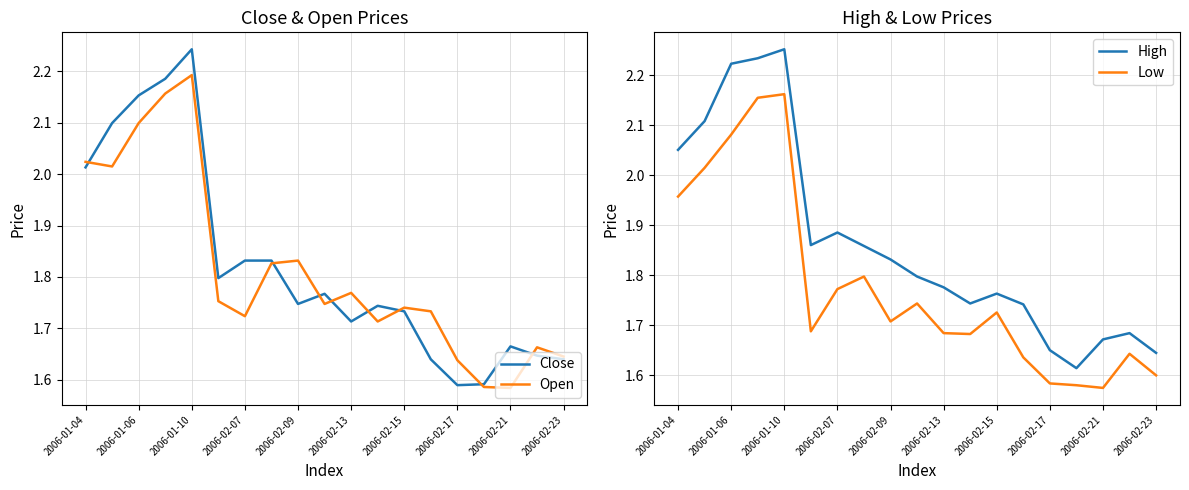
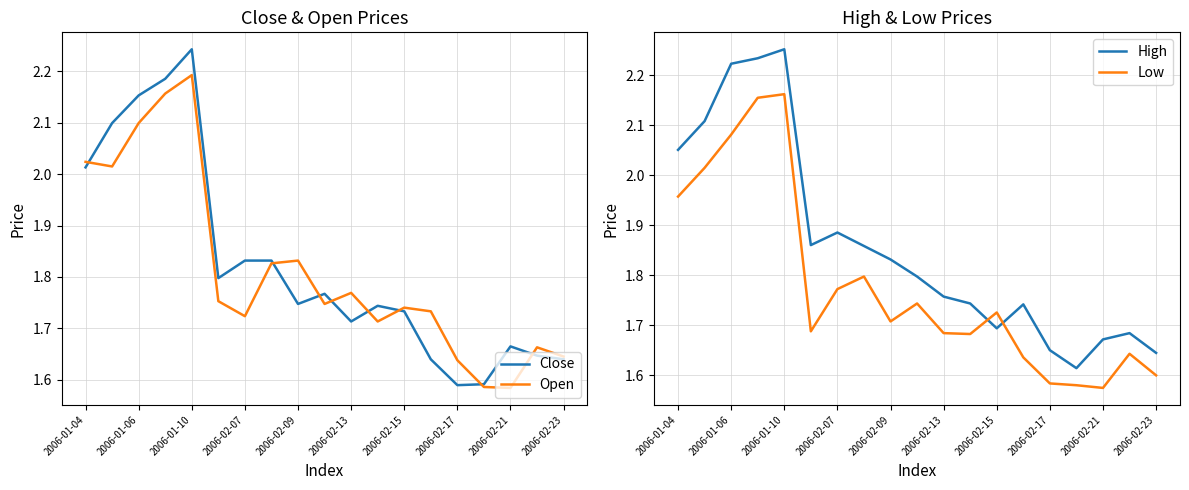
High & Low Prices, High, 2006-02-13: 1.78 -> 1.76
High & Low Prices, High, 2006-02-15: 1.76 -> 1.69
